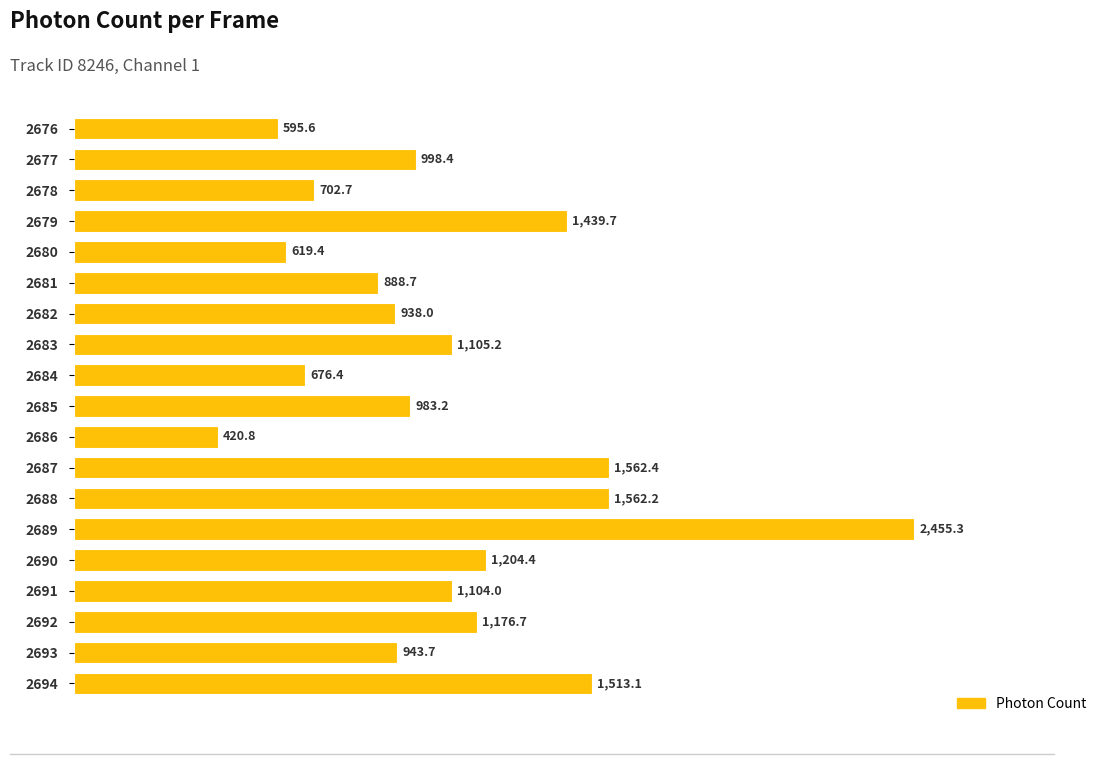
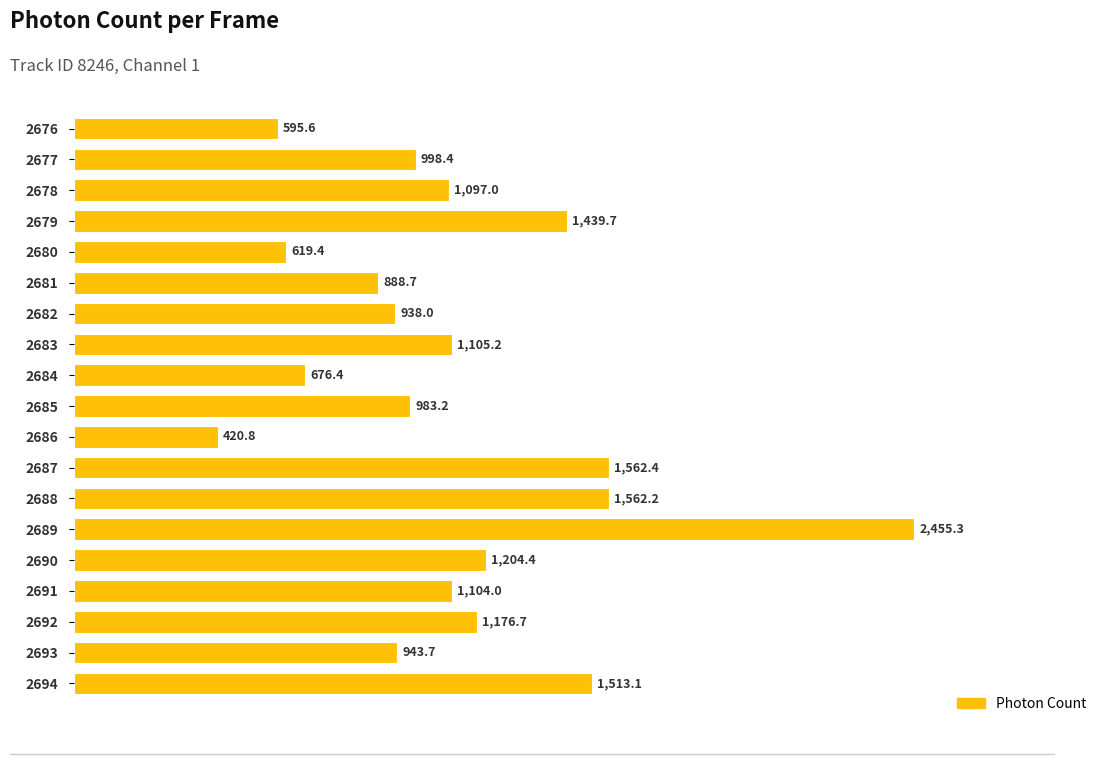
2678: 702.7 -> 1,097.0
